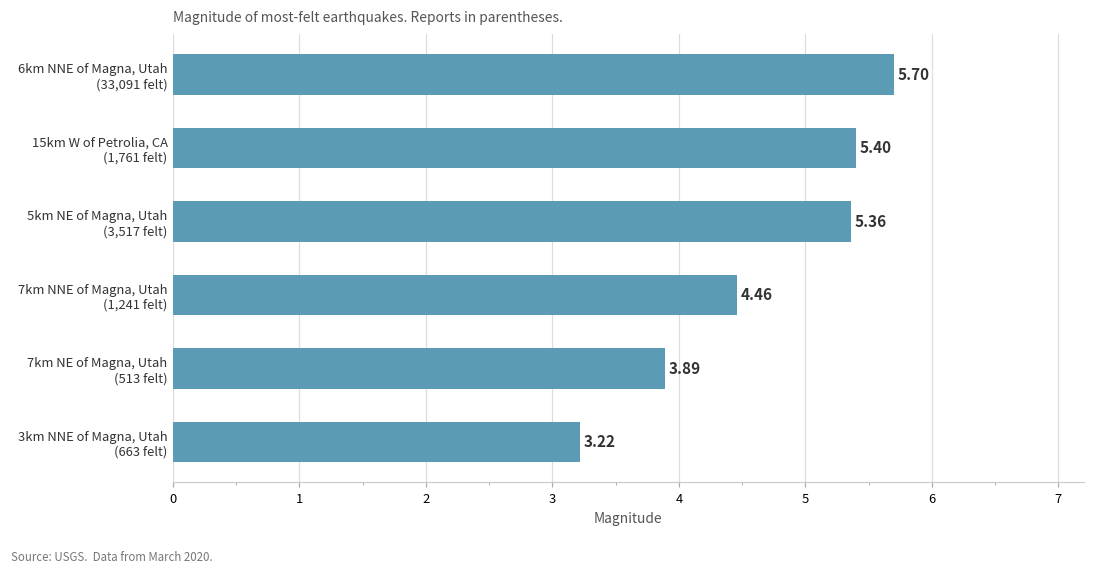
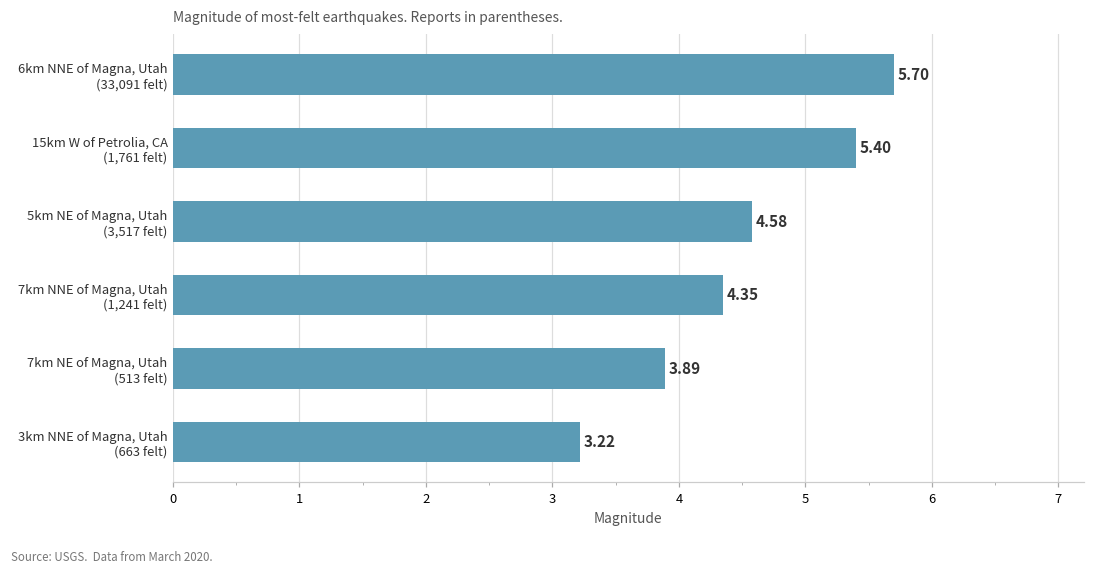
5km NE of Magna, Utah (3,517 felt): 5.36 -> 4.58
7km NNE of Magna, Utah (1,241 felt): 4.46 -> 4.35
